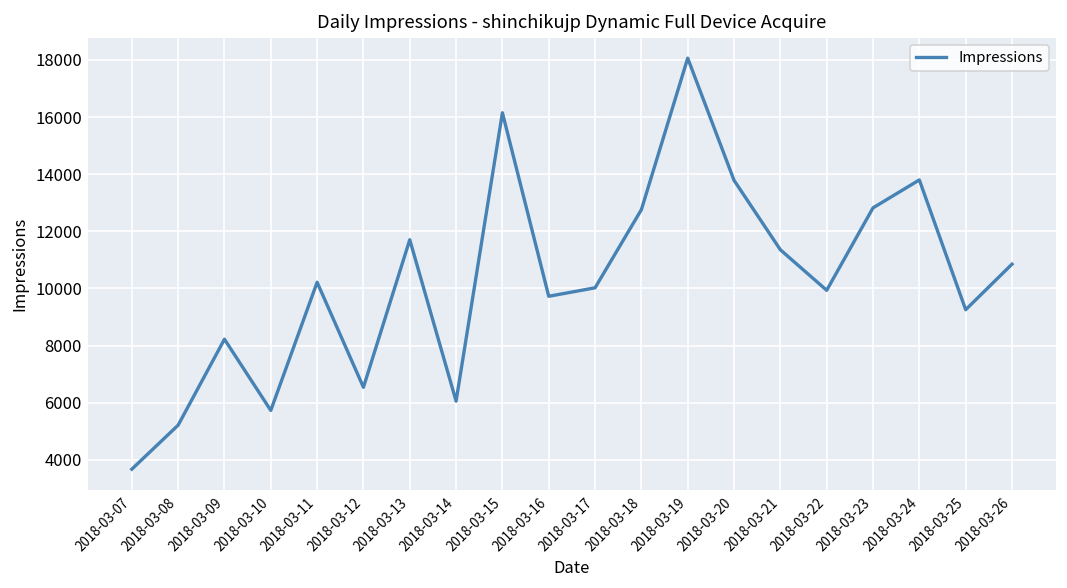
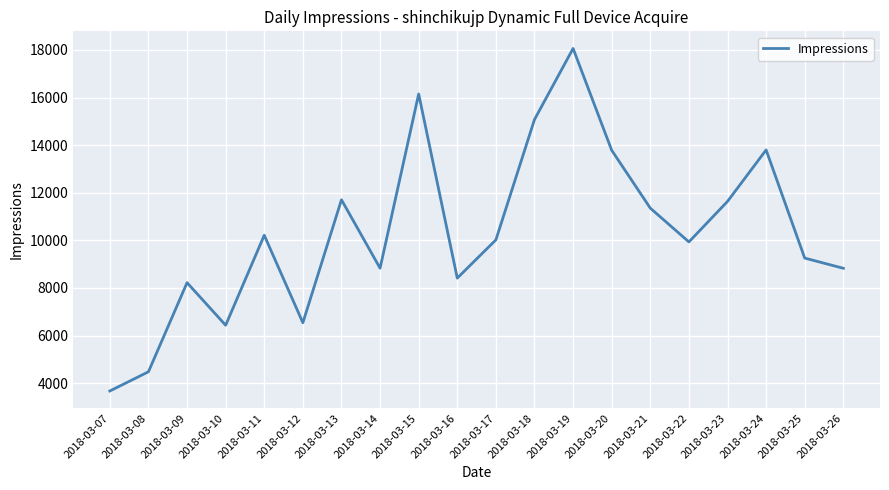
2018-03-08: 5200 -> 4500
2018-03-10: 5700 -> 6400
2018-03-14: 6100 -> 8800
2018-03-16: 9700 -> 8400
2018-03-18: 12800 -> 15100
2018-03-23: 12800 -> 11600
2018-03-26: 10800 -> 8800
